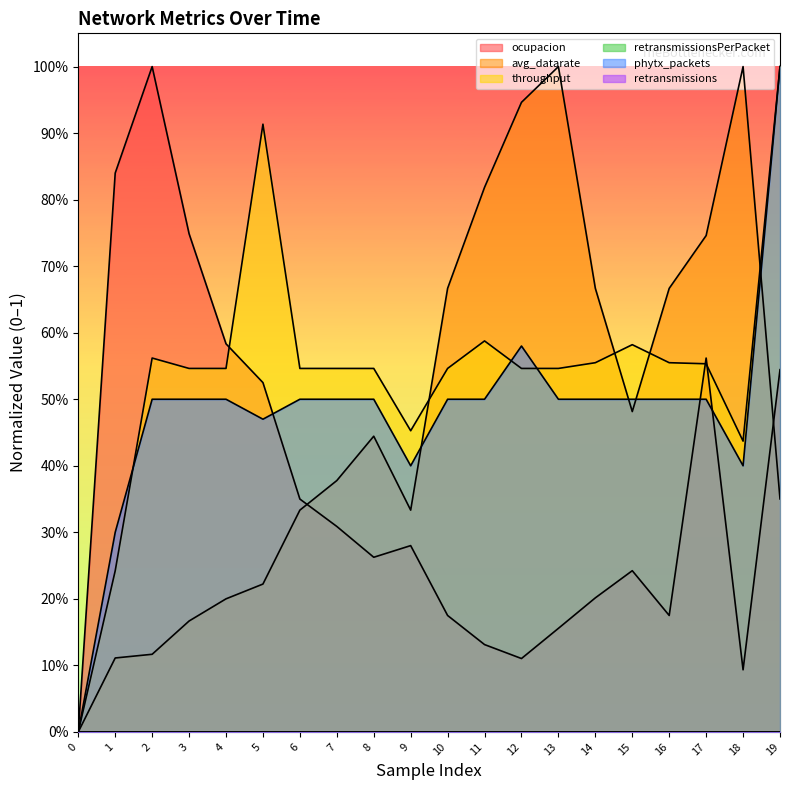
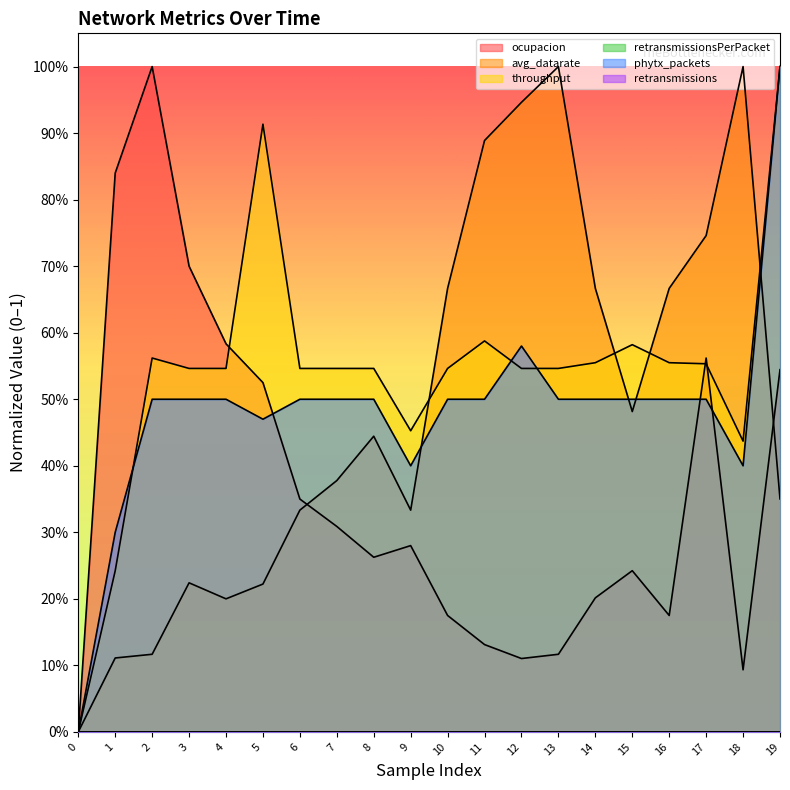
ocupacion, 3: 75% -> 70%
avg_datarate, 3: 17% -> 22%
avg_datarate, 11: 82% -> 89%
ocupacion, 13: 16% -> 12%
